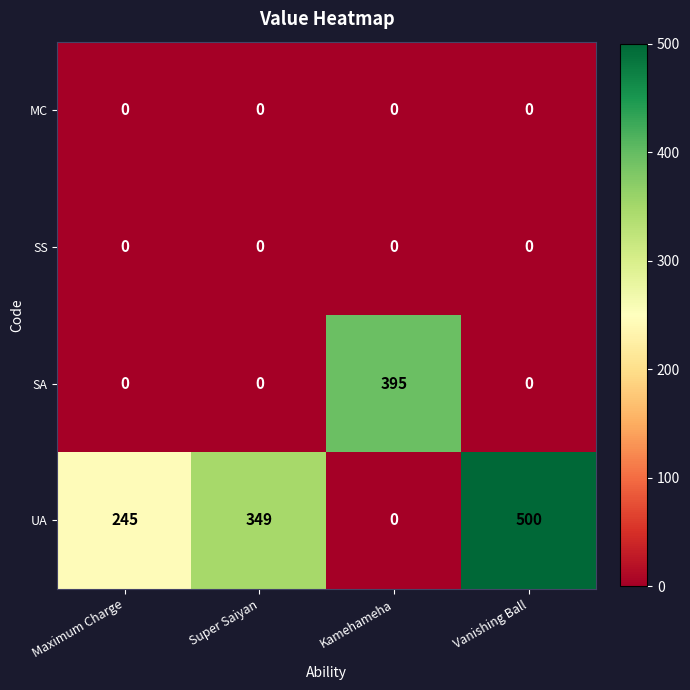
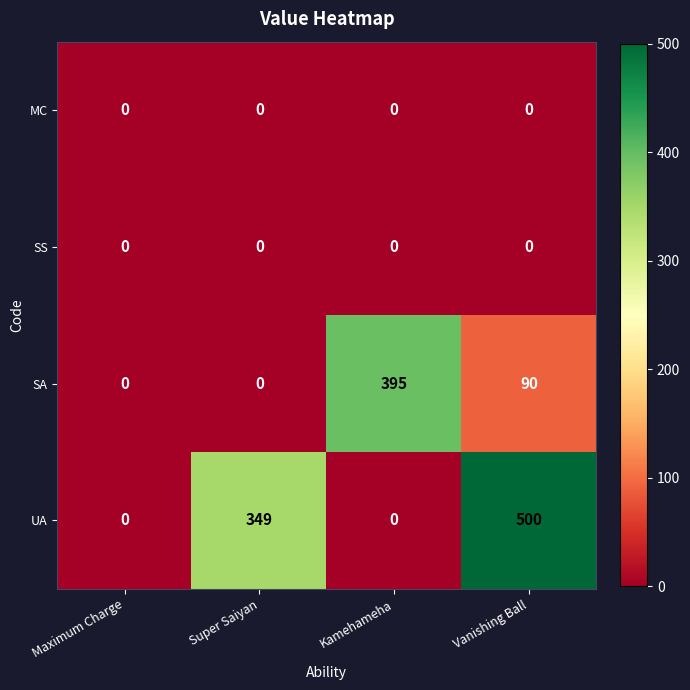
SA, Vanishing Ball: 0 -> 90
UA, Maximum Charge: 245 -> 0
